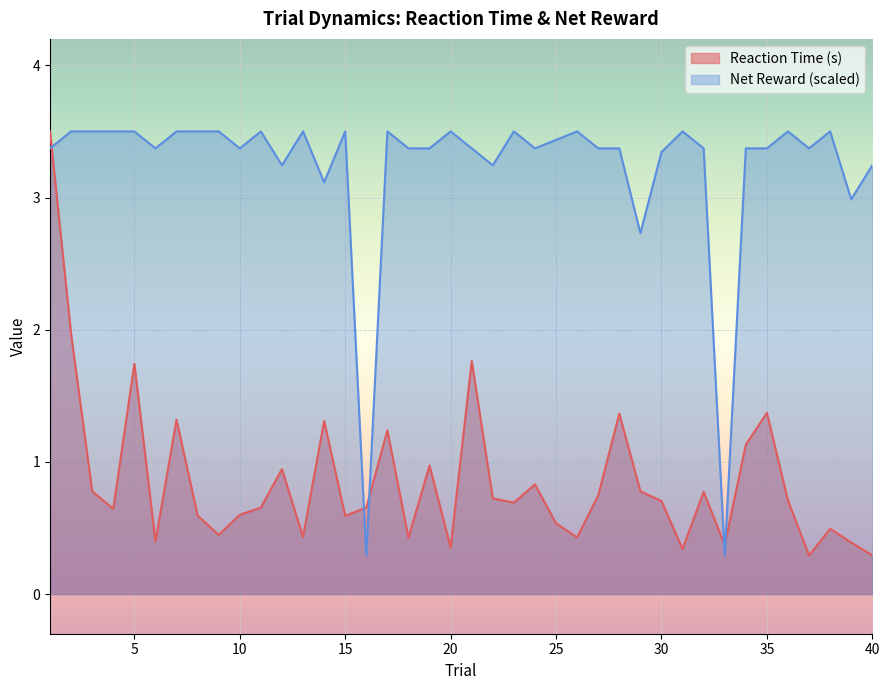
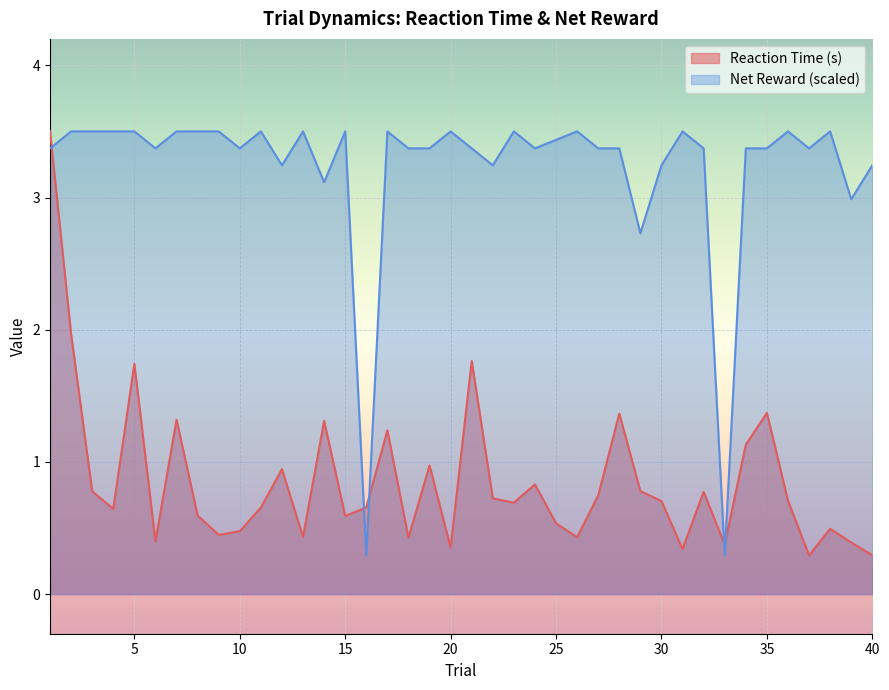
Reaction Time (s), 10: 0.60 -> 0.48
Net Reward (scaled), 30: 3.34 -> 3.24
